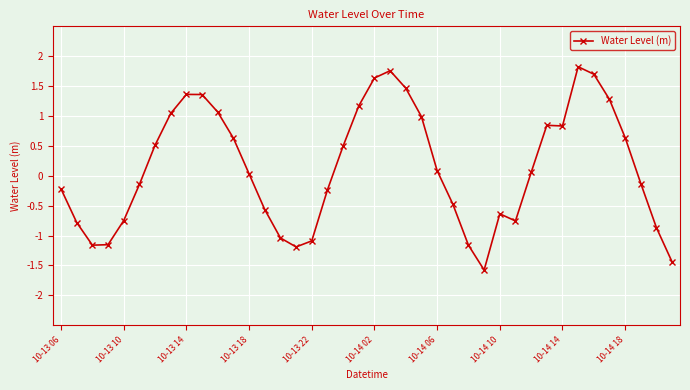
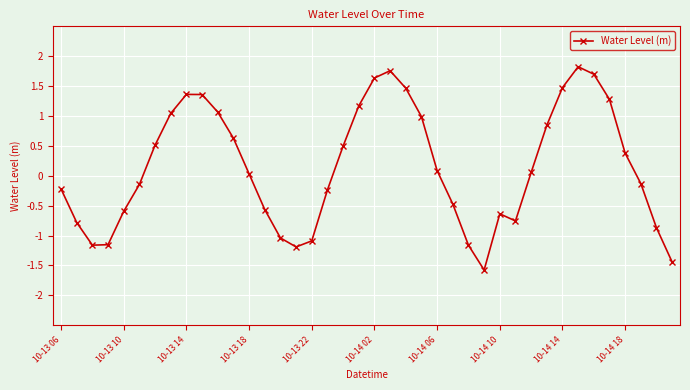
10-13 10: -0.7 -> -0.6
10-14 14: 0.8 -> 1.5
10-14 18: 0.6 -> 0.4
